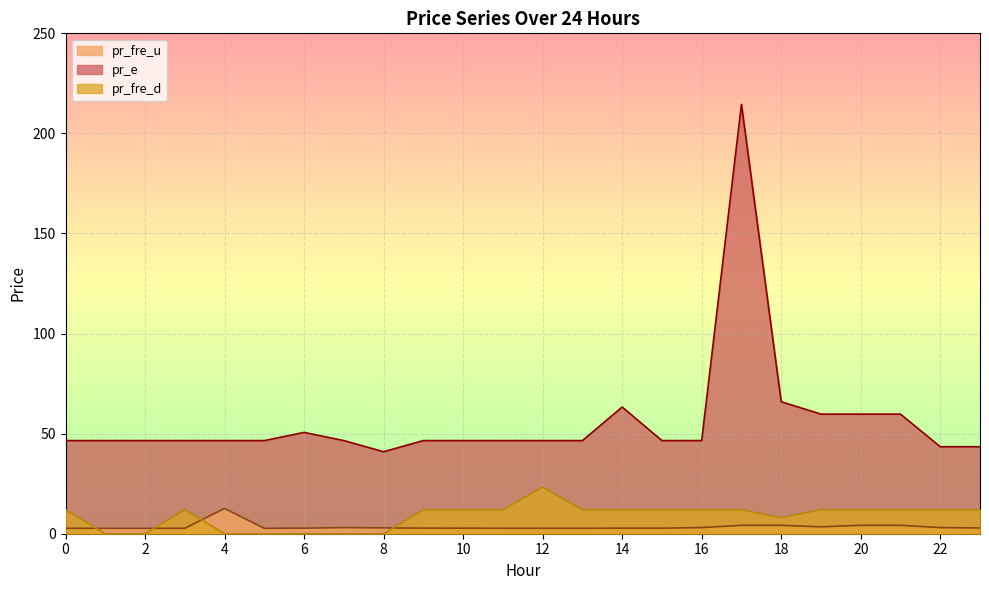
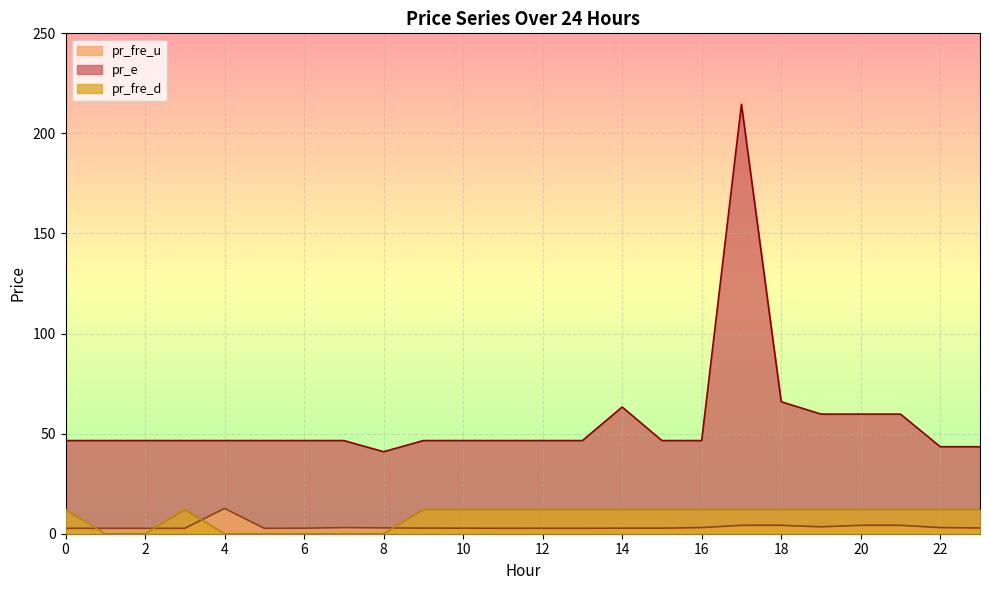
pr_e, 6: 51 -> 47
pr_fre_d, 12: 23 -> 12
pr_fre_d, 18: 8 -> 12
